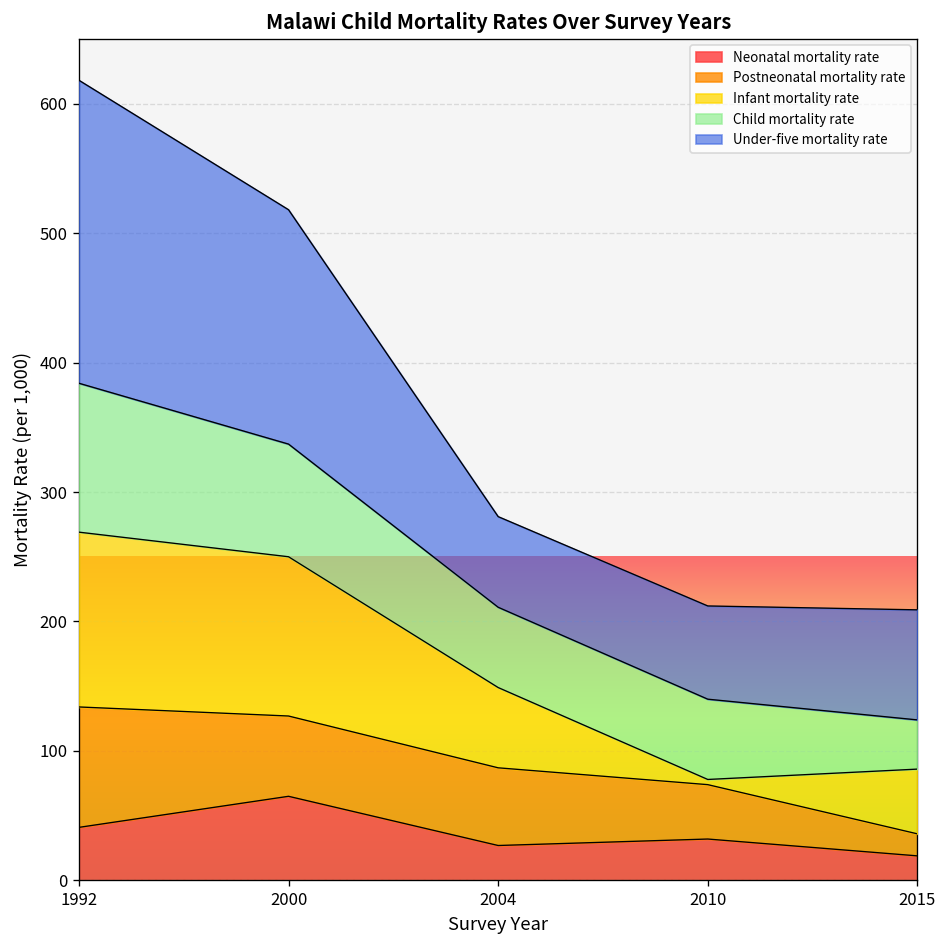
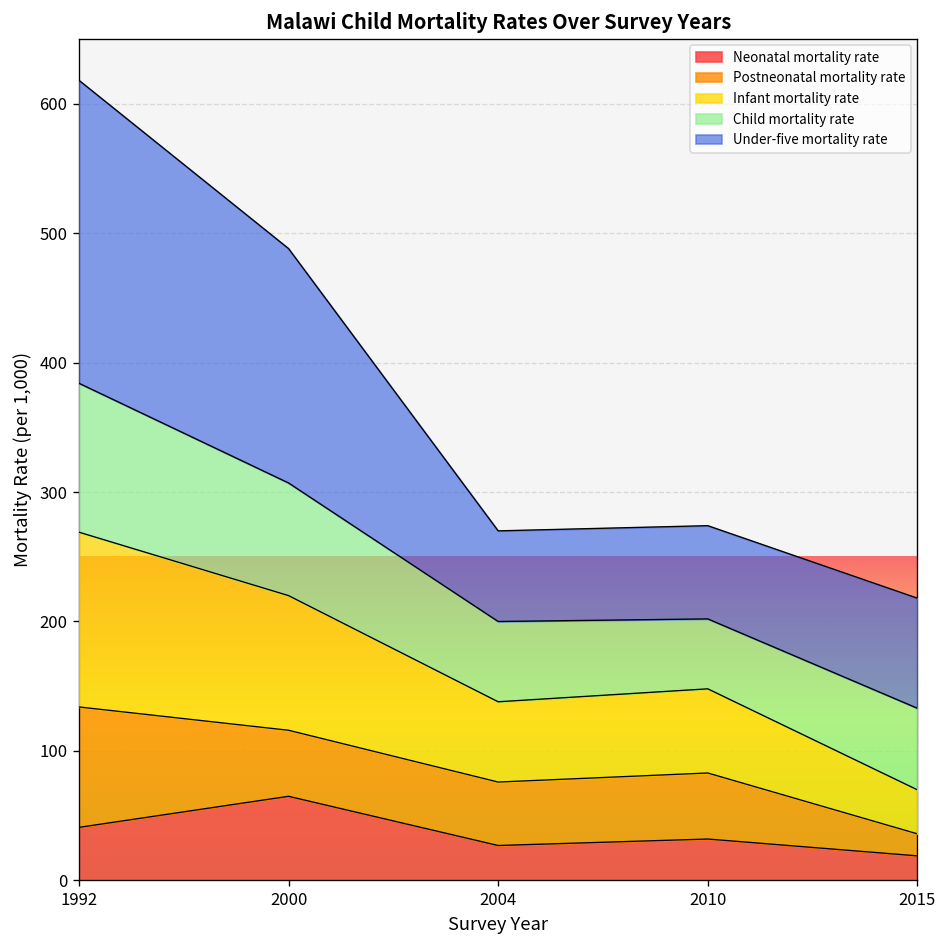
Postneonatal mortality rate, 2000: 62 -> 51
Infant mortality rate, 2000: 123 -> 104
Postneonatal mortality rate, 2004: 60 -> 49
Postneonatal mortality rate, 2010: 42 -> 51
Infant mortality rate, 2010: 4 -> 65
Child mortality rate, 2010: 62 -> 54
Infant mortality rate, 2015: 50 -> 34
Child mortality rate, 2015: 38 -> 63
